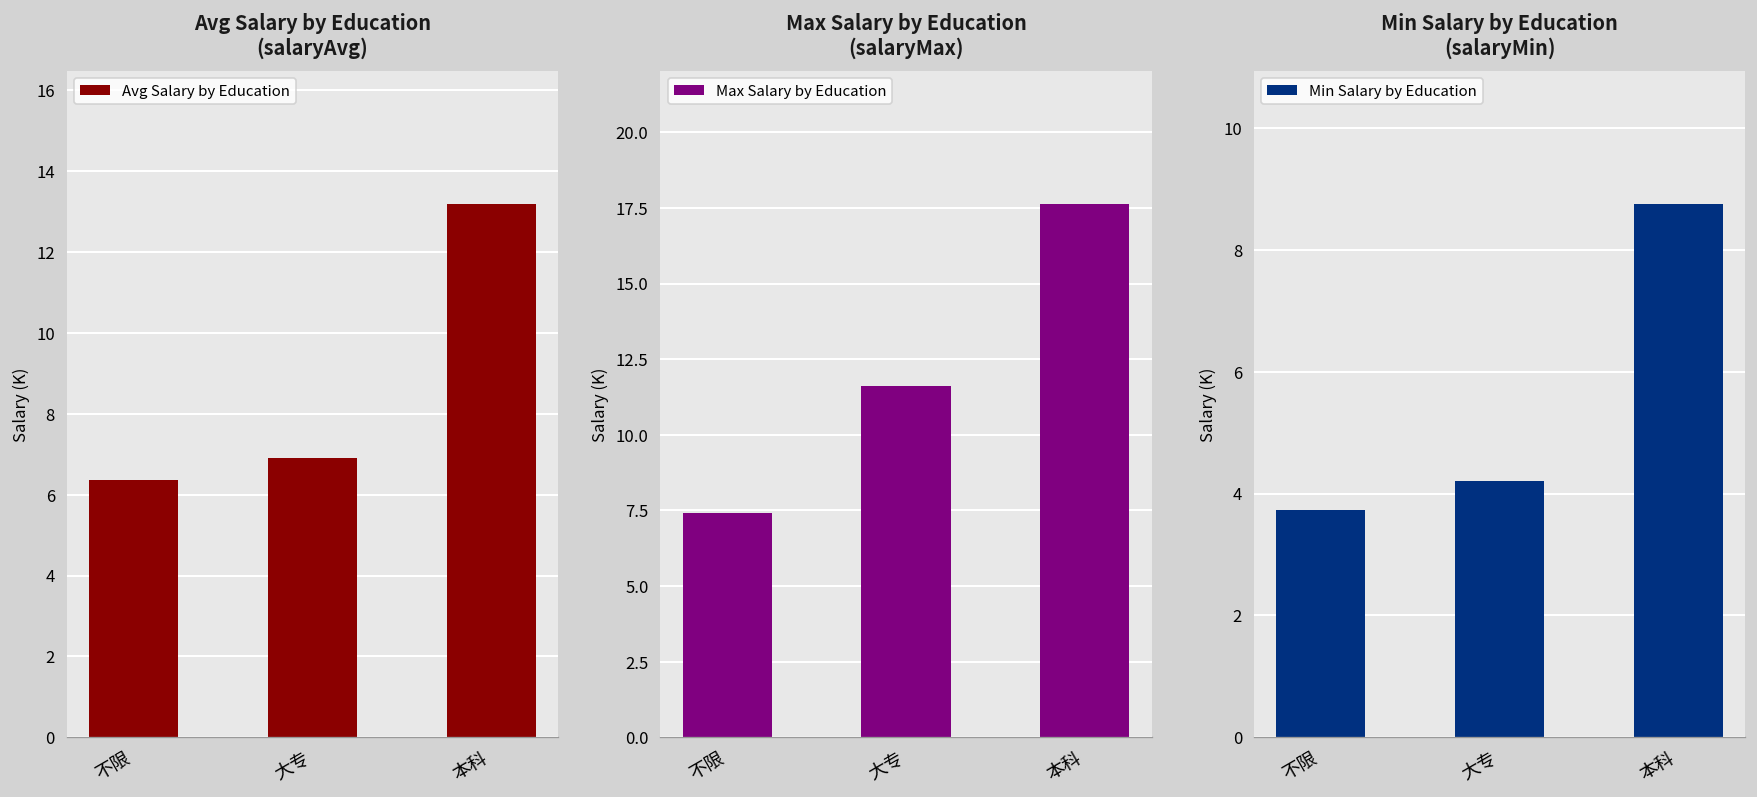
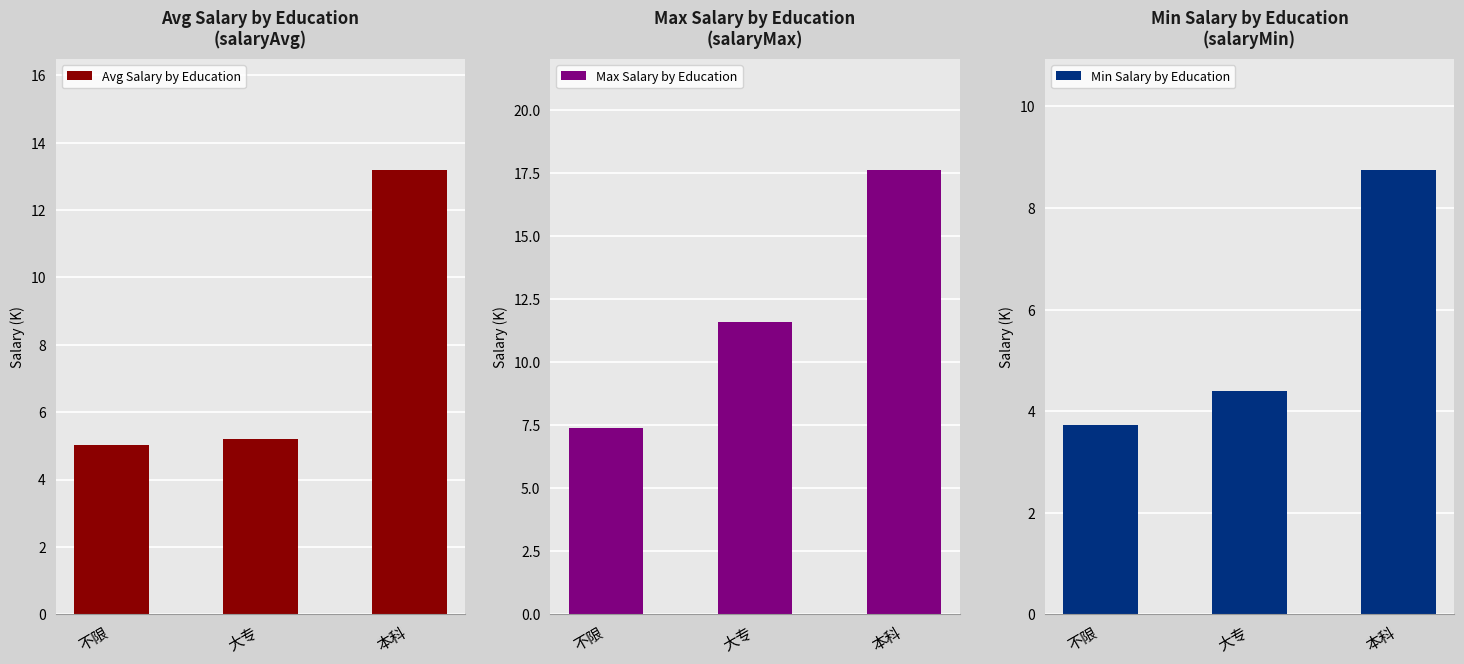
Avg Salary by Education (salaryAvg), 不限: 6.4 -> 5.0
Avg Salary by Education (salaryAvg), 大专: 6.9 -> 5.2
Min Salary by Education (salaryMin), 大专: 4.2 -> 4.4
